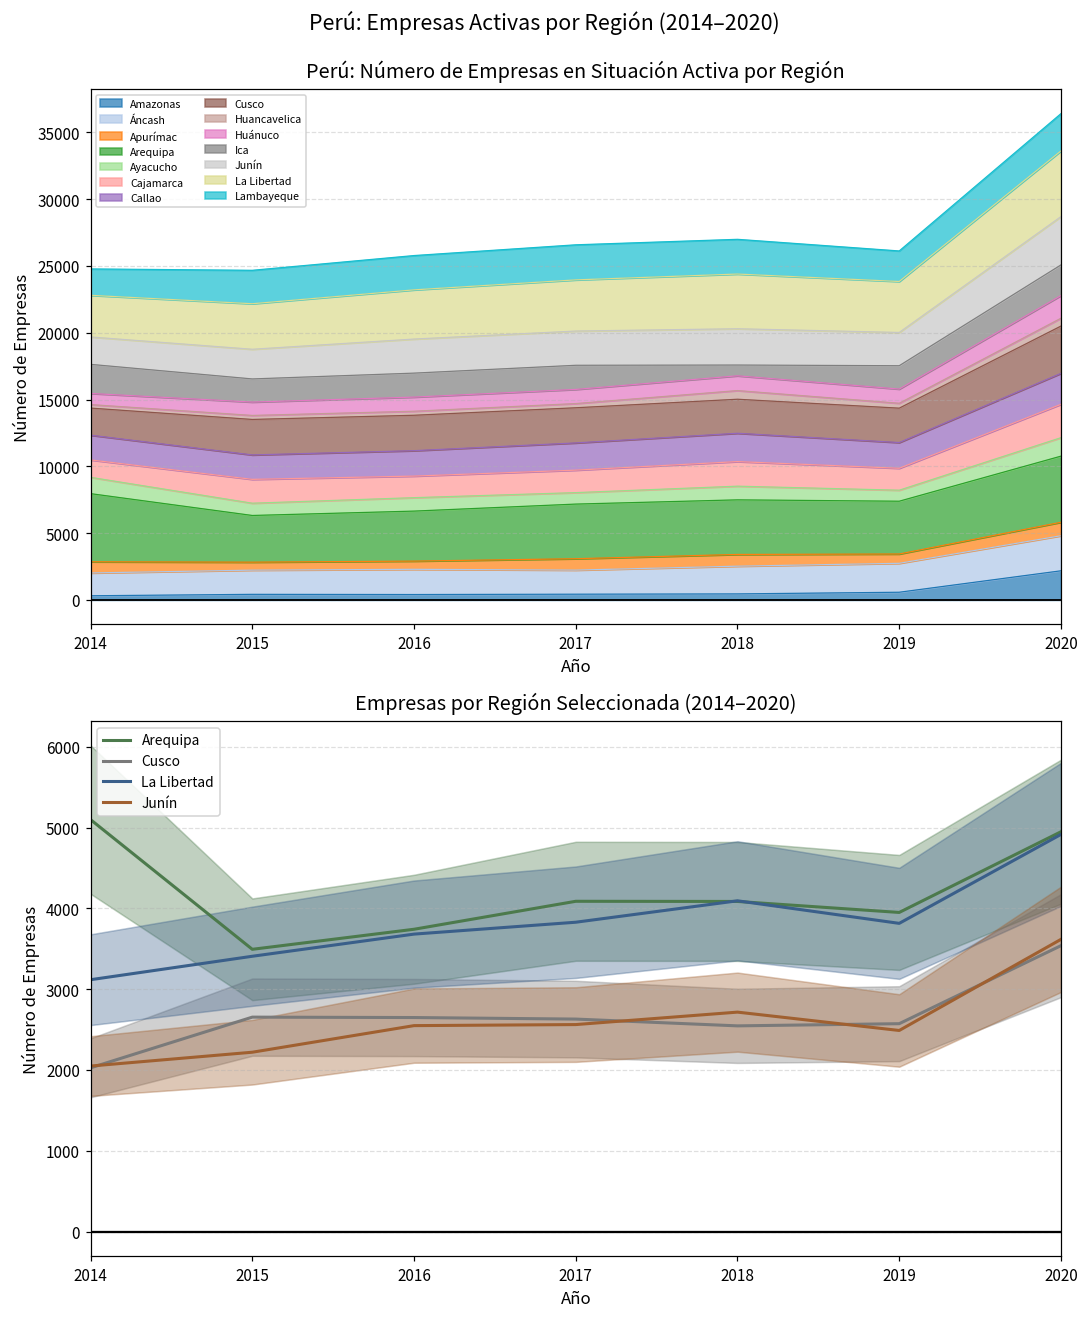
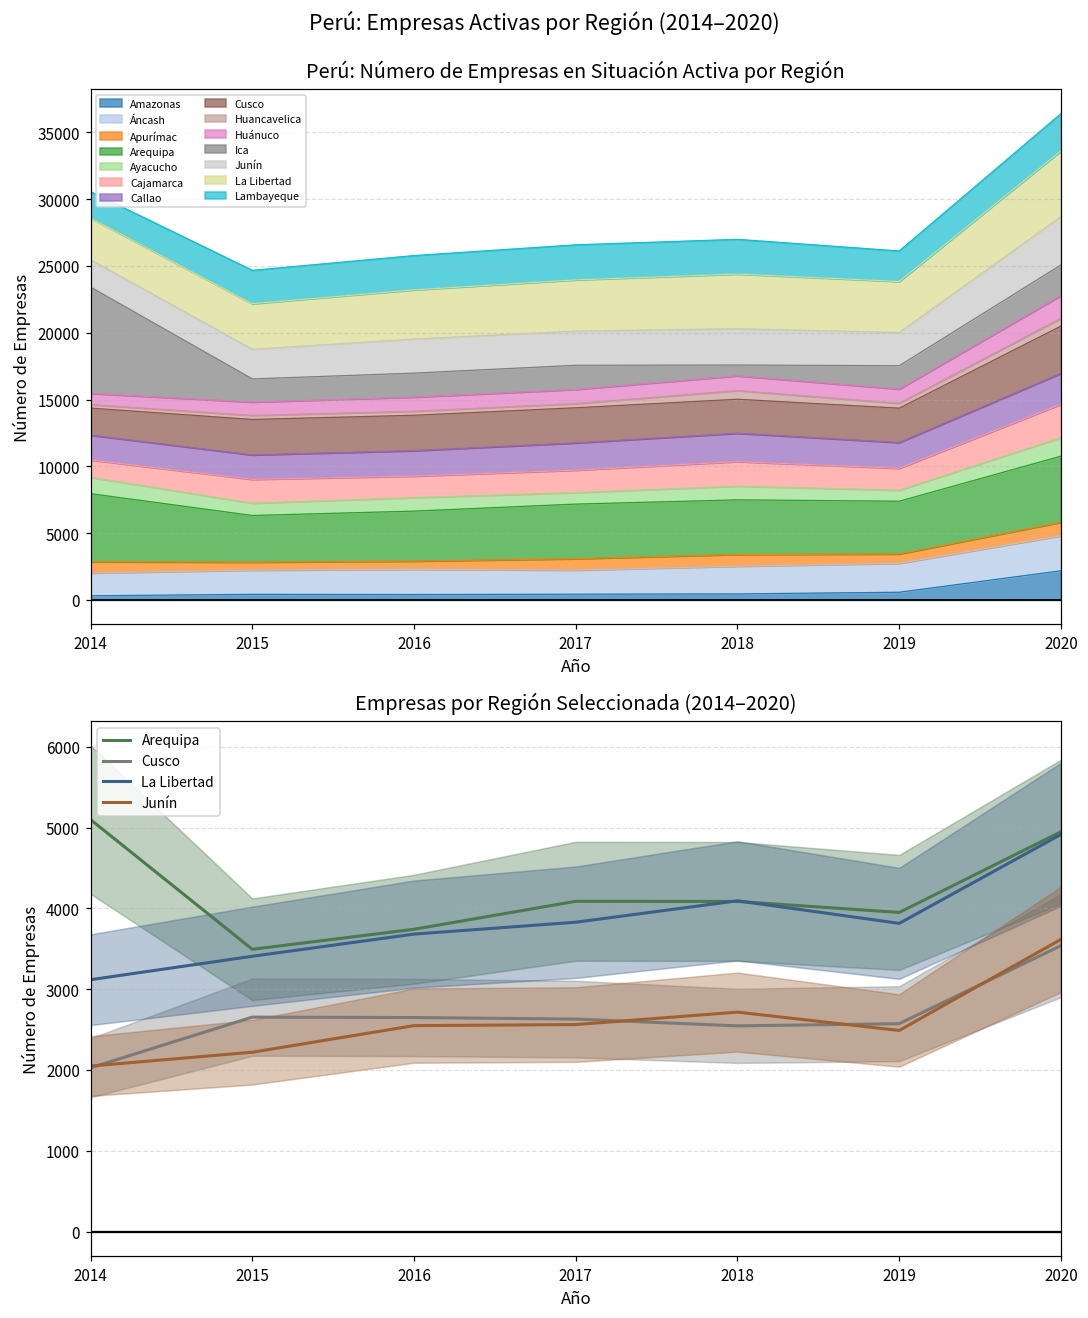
Perú: Número de Empresas en Situación Activa por Región, Ica, 2014: 2200 -> 8000
